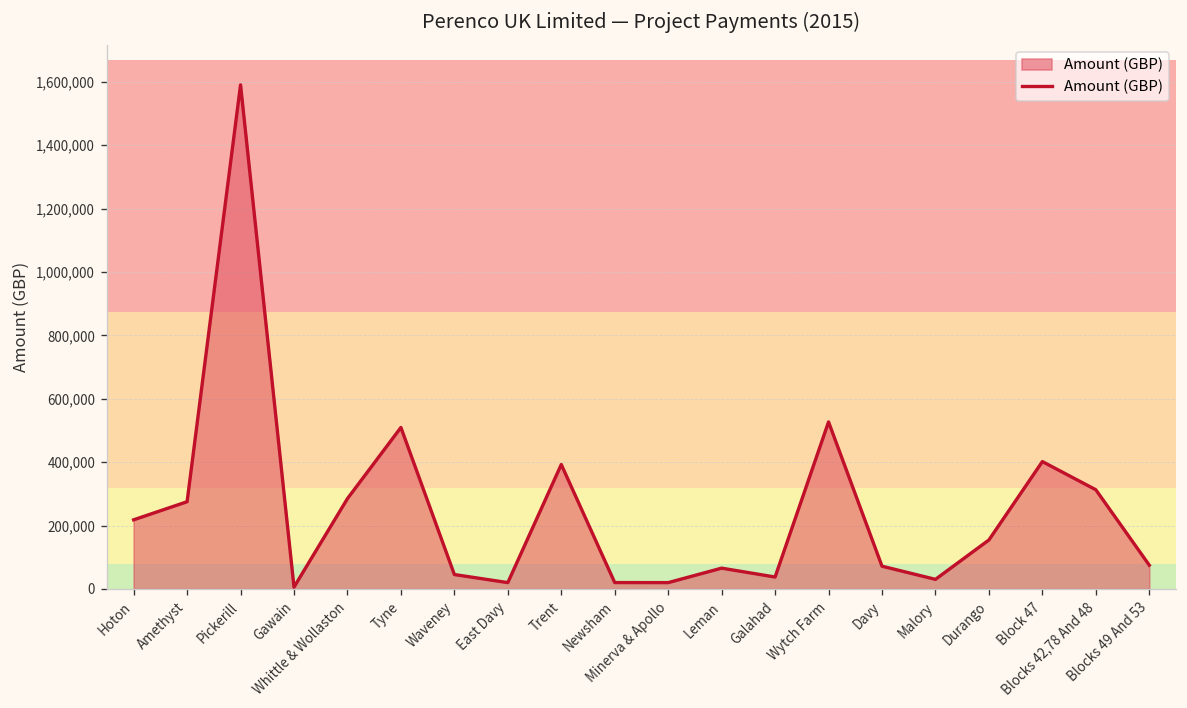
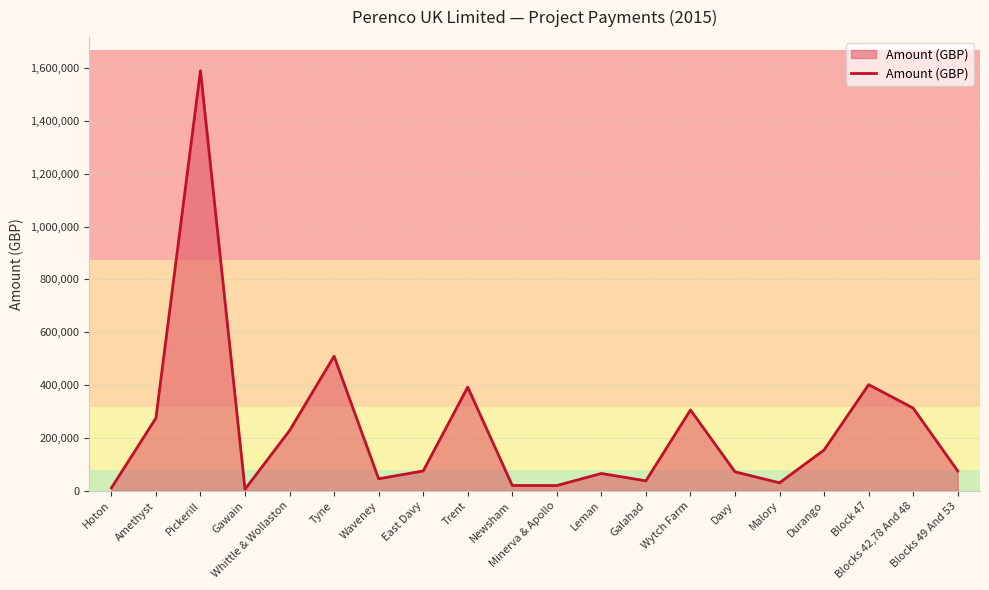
Hoton: 220,000 -> 10,000
Whittle & Wollaston: 280,000 -> 230,000
East Davy: 20,000 -> 80,000
Wytch Farm: 530,000 -> 310,000
